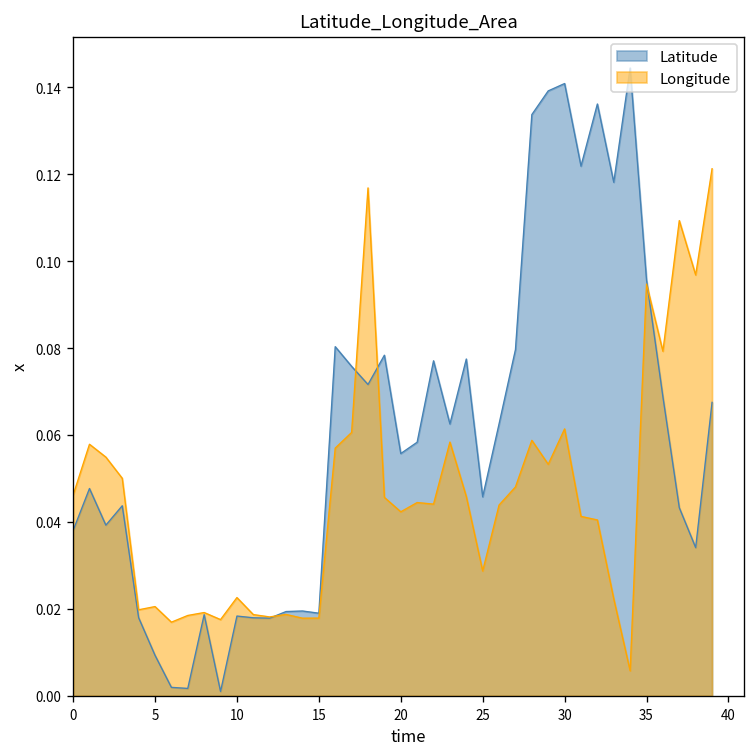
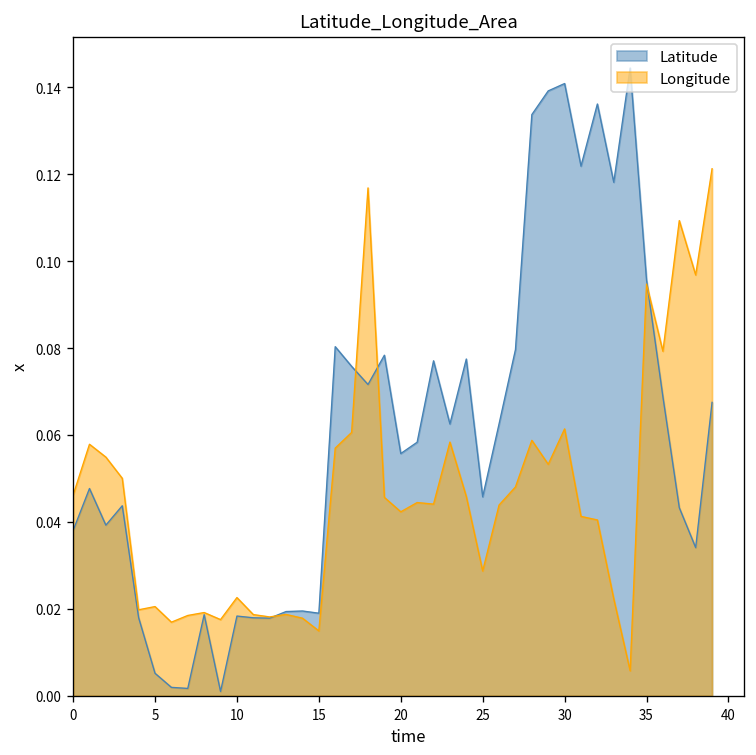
Latitude, 5: 0.009 -> 0.005
Longitude, 15: 0.018 -> 0.015
